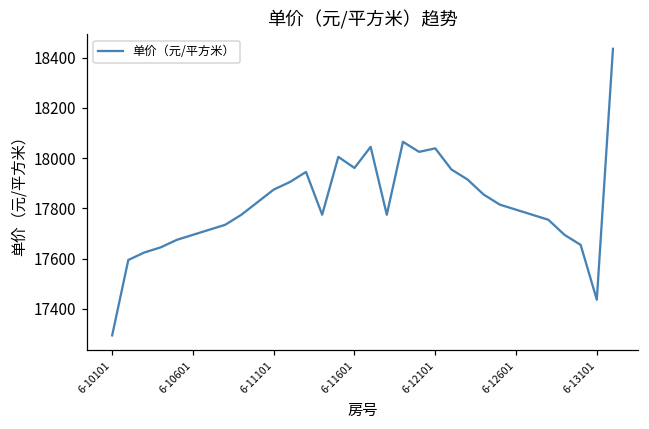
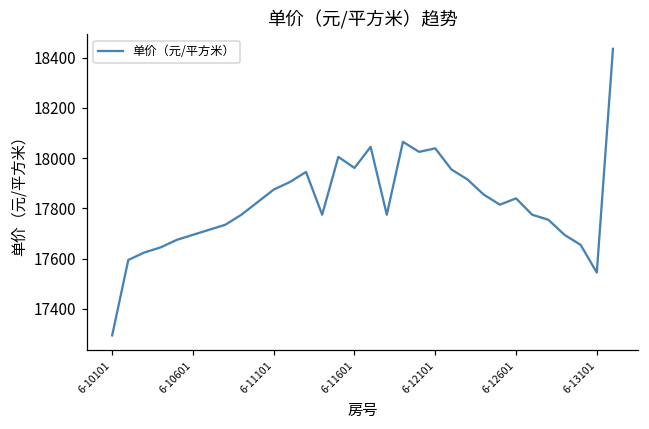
6-12601: 17800 -> 17840
6-13101: 17440 -> 17550
